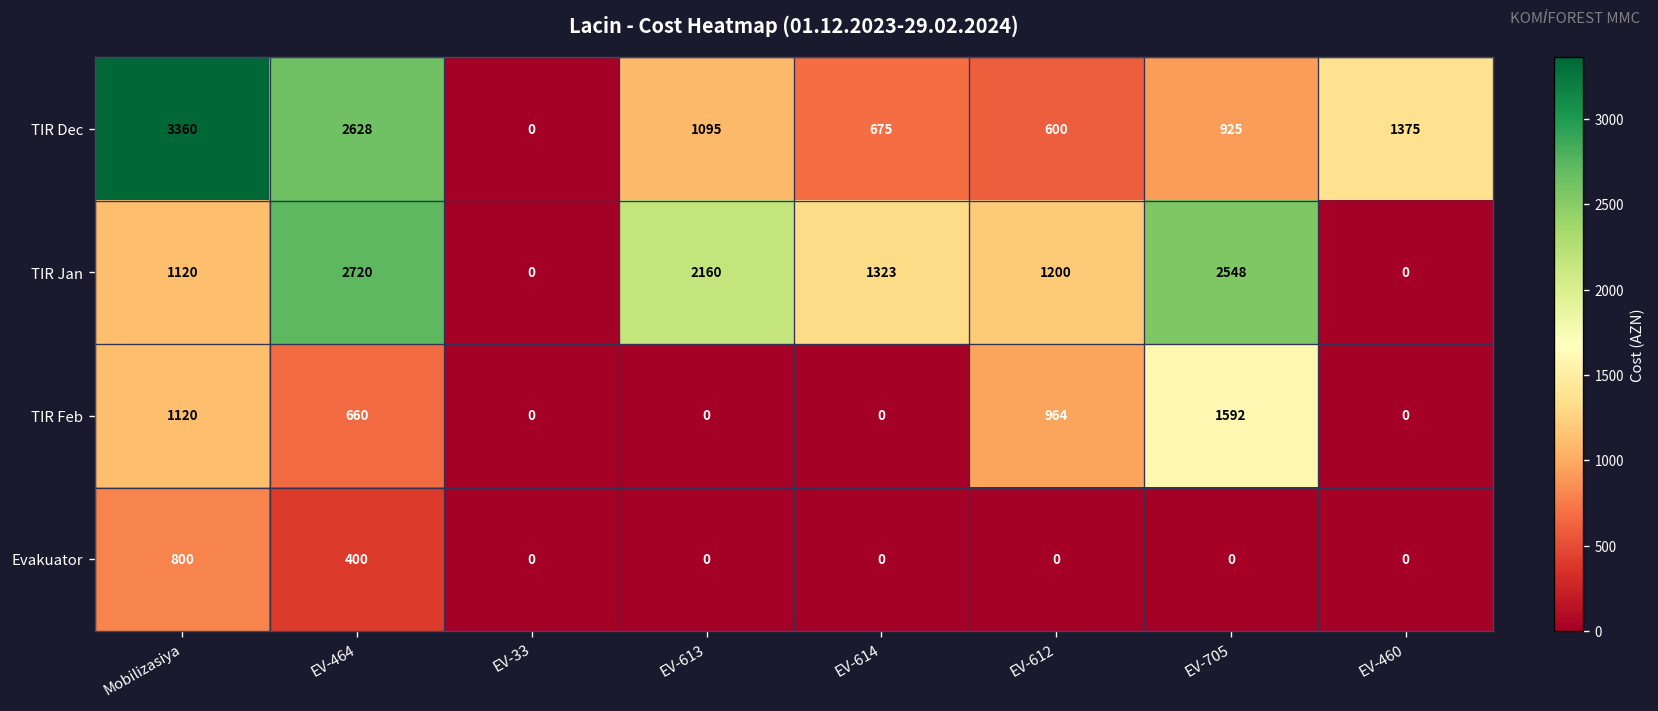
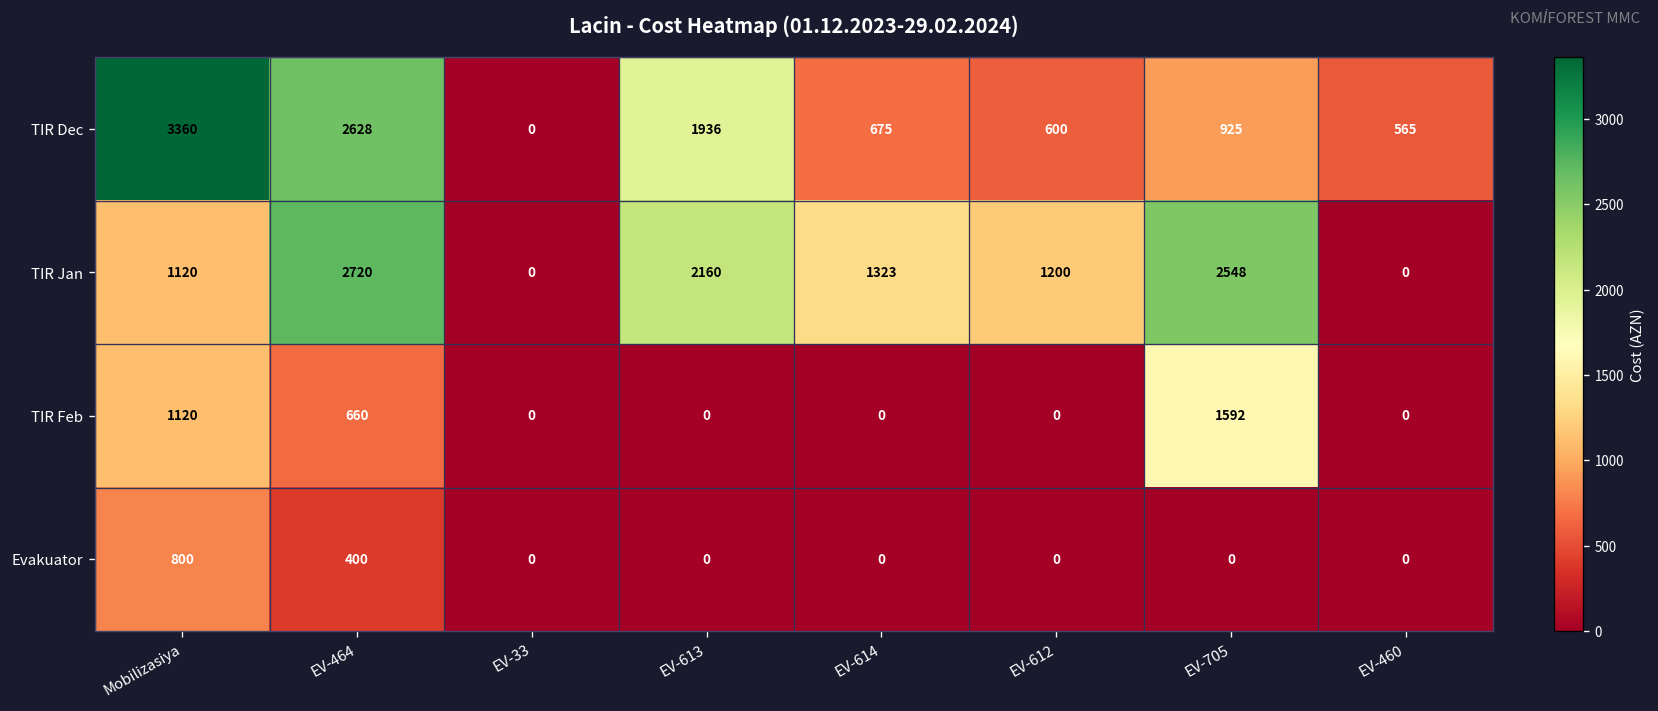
TIR Dec, EV-613: 1095 -> 1936
TIR Dec, EV-460: 1375 -> 565
TIR Feb, EV-612: 964 -> 0
